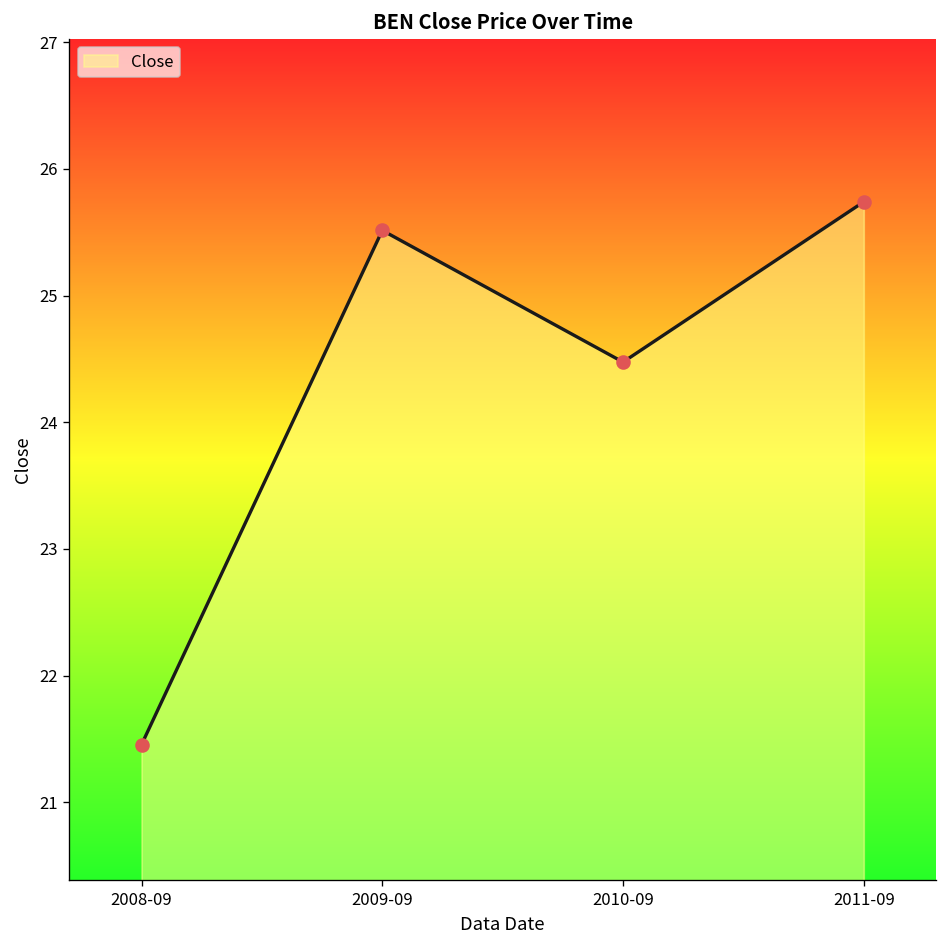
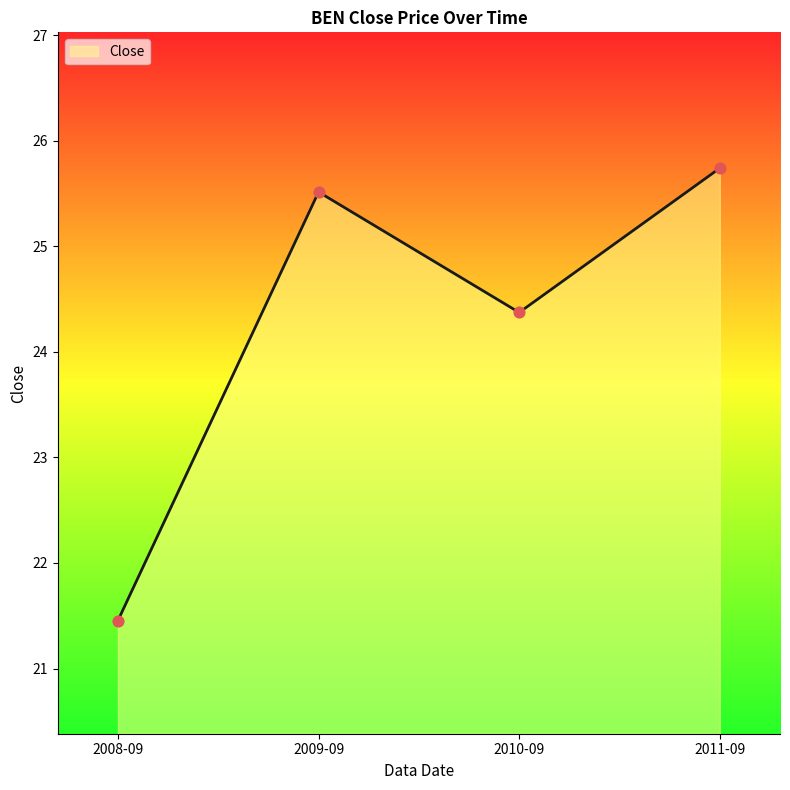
2010-09: 24.48 -> 24.37
